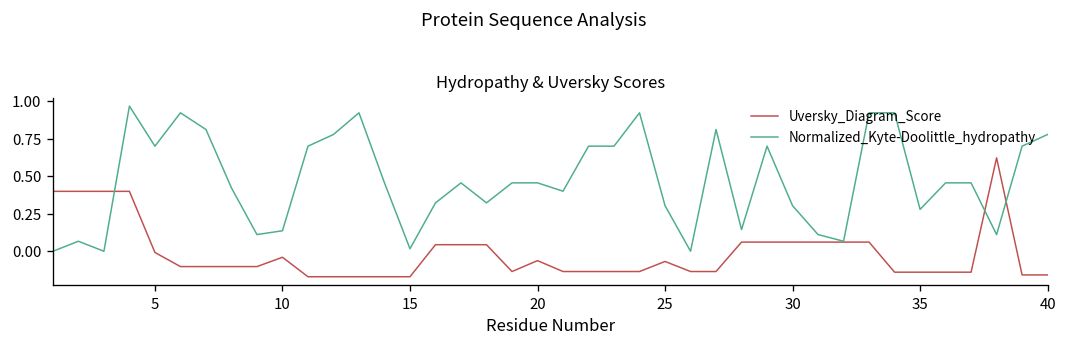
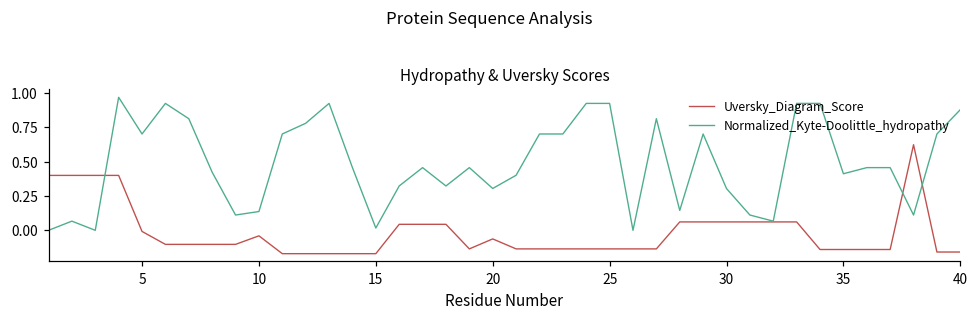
Normalized_Kyte-Doolittle_hydropathy, 20: 0.46 -> 0.30
Uversky_Diagram_Score, 25: -0.07 -> -0.13
Normalized_Kyte-Doolittle_hydropathy, 25: 0.30 -> 0.92
Normalized_Kyte-Doolittle_hydropathy, 35: 0.28 -> 0.41
Normalized_Kyte-Doolittle_hydropathy, 40: 0.78 -> 0.88
